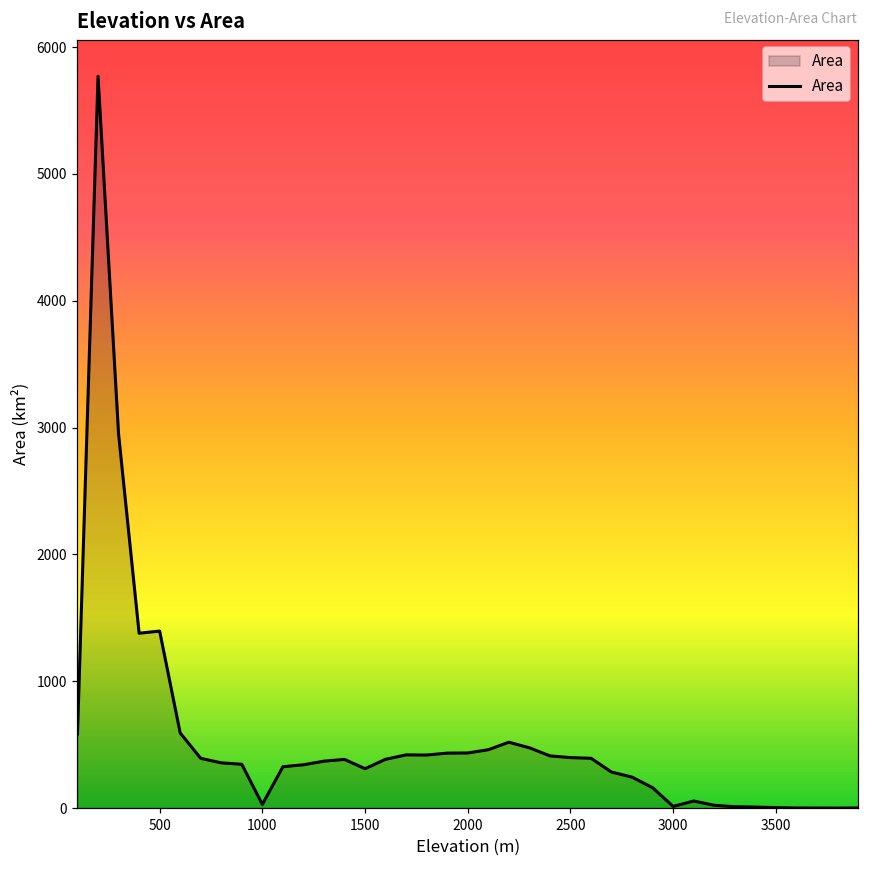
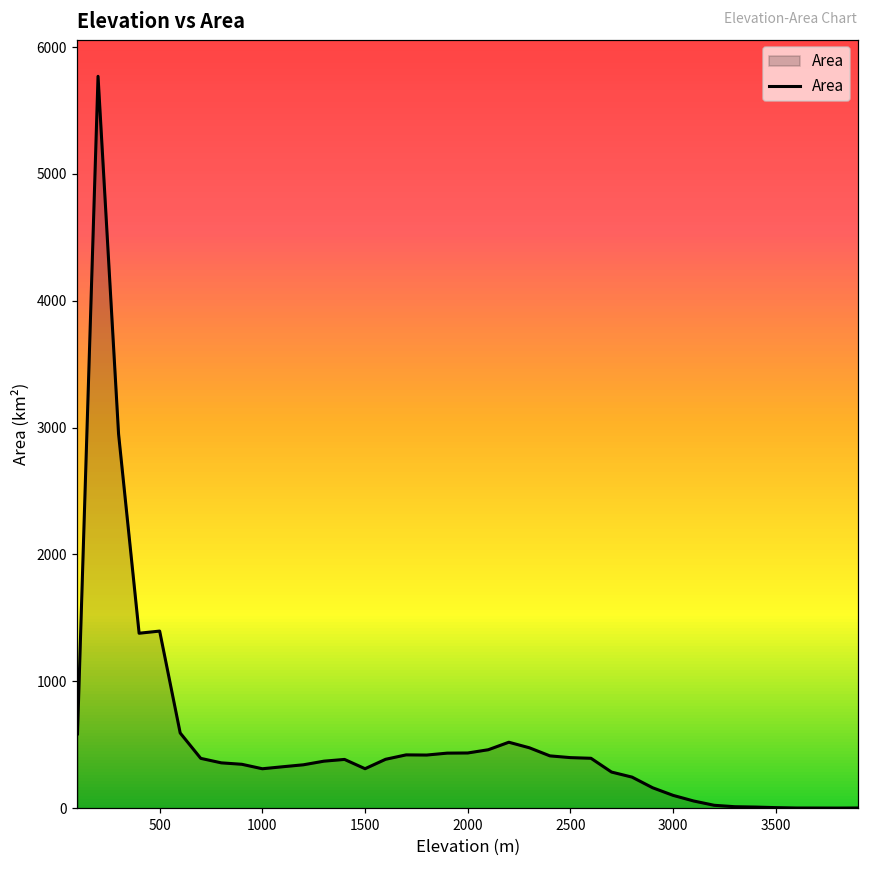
1000: 30 -> 310
3000: 10 -> 100
